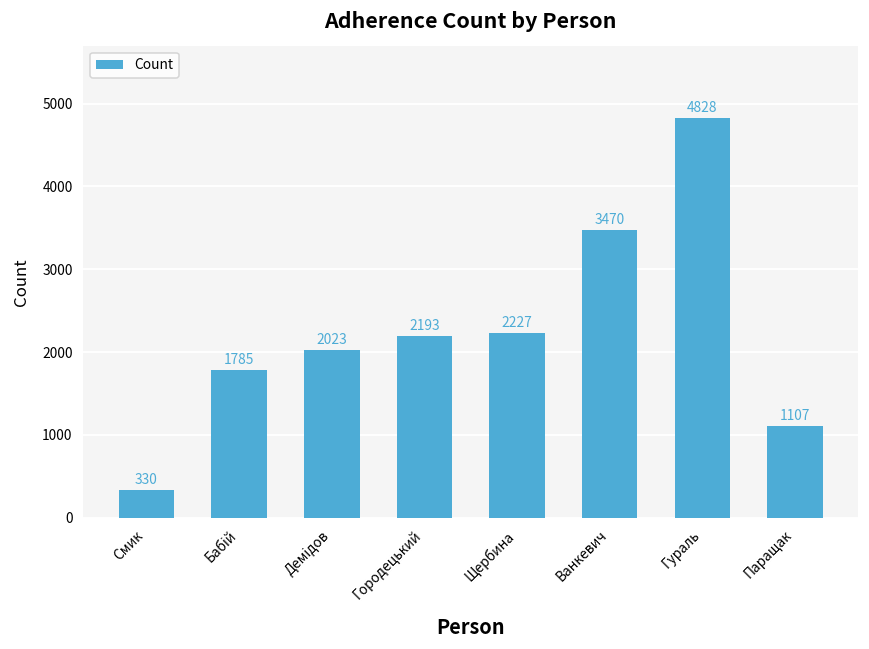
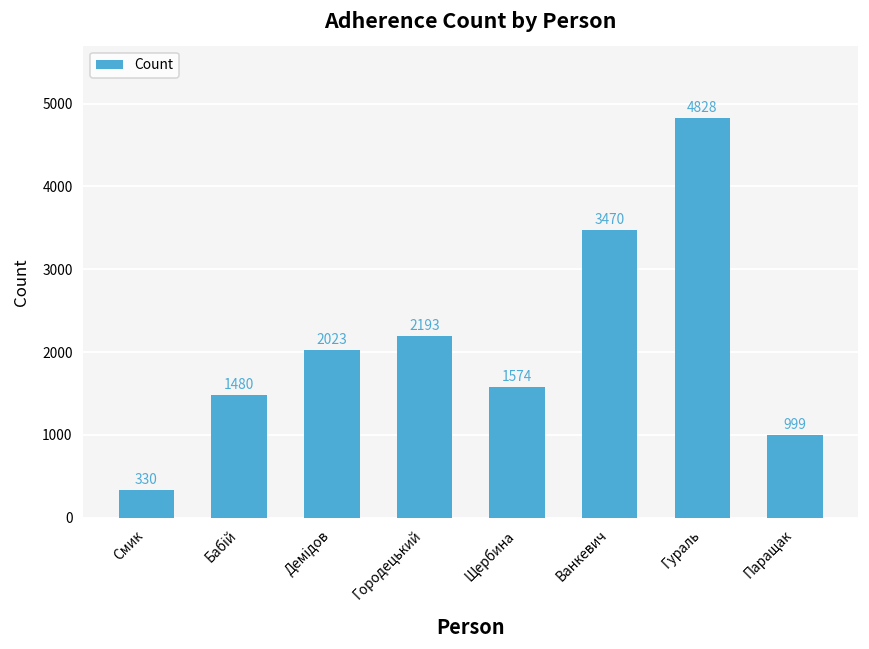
Бабій: 1785 -> 1480
Щербина: 2227 -> 1574
Паращак: 1107 -> 999
